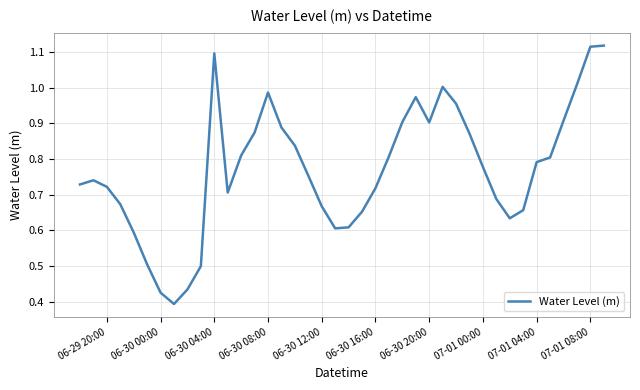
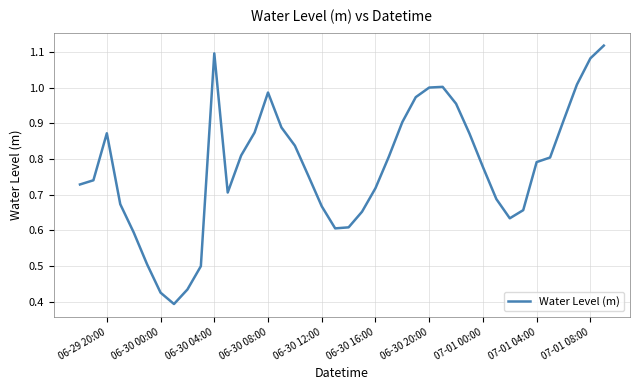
06-29 20:00: 0.72 -> 0.87
06-30 20:00: 0.90 -> 1.00
07-01 08:00: 1.12 -> 1.08
